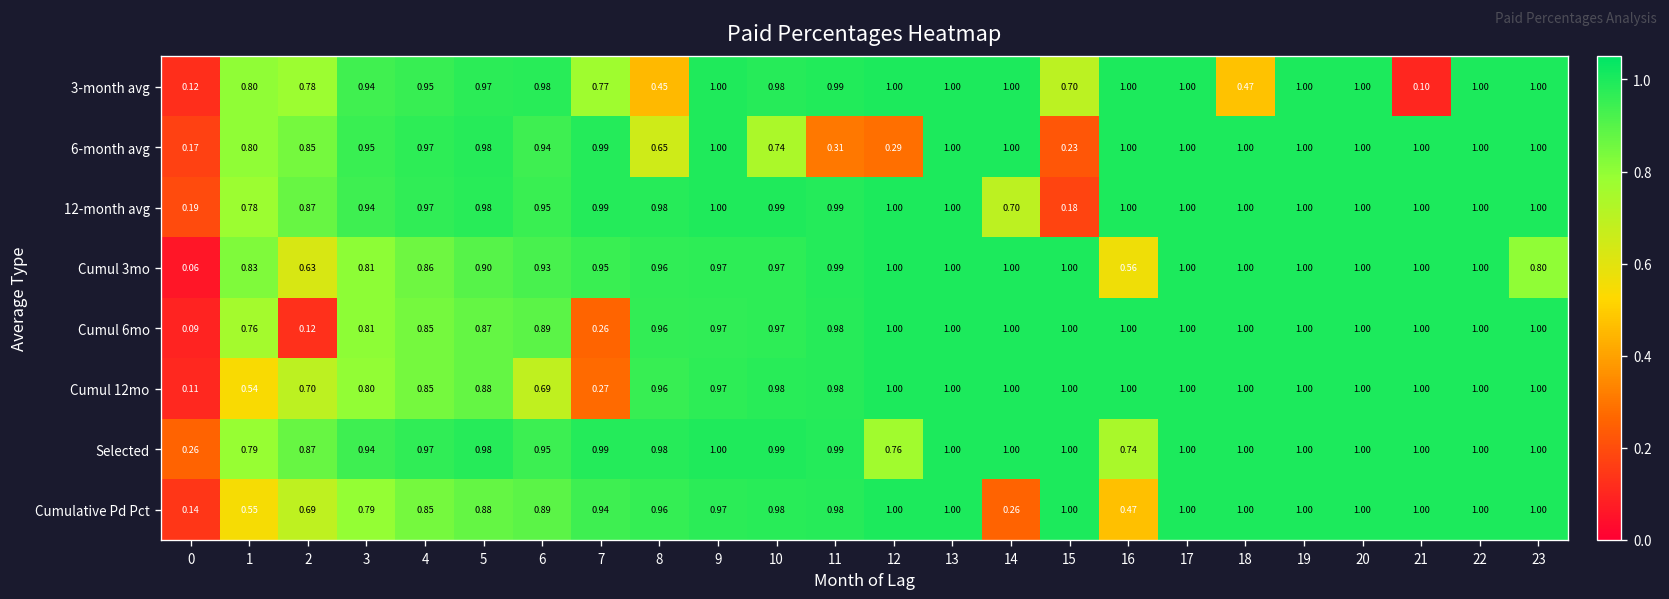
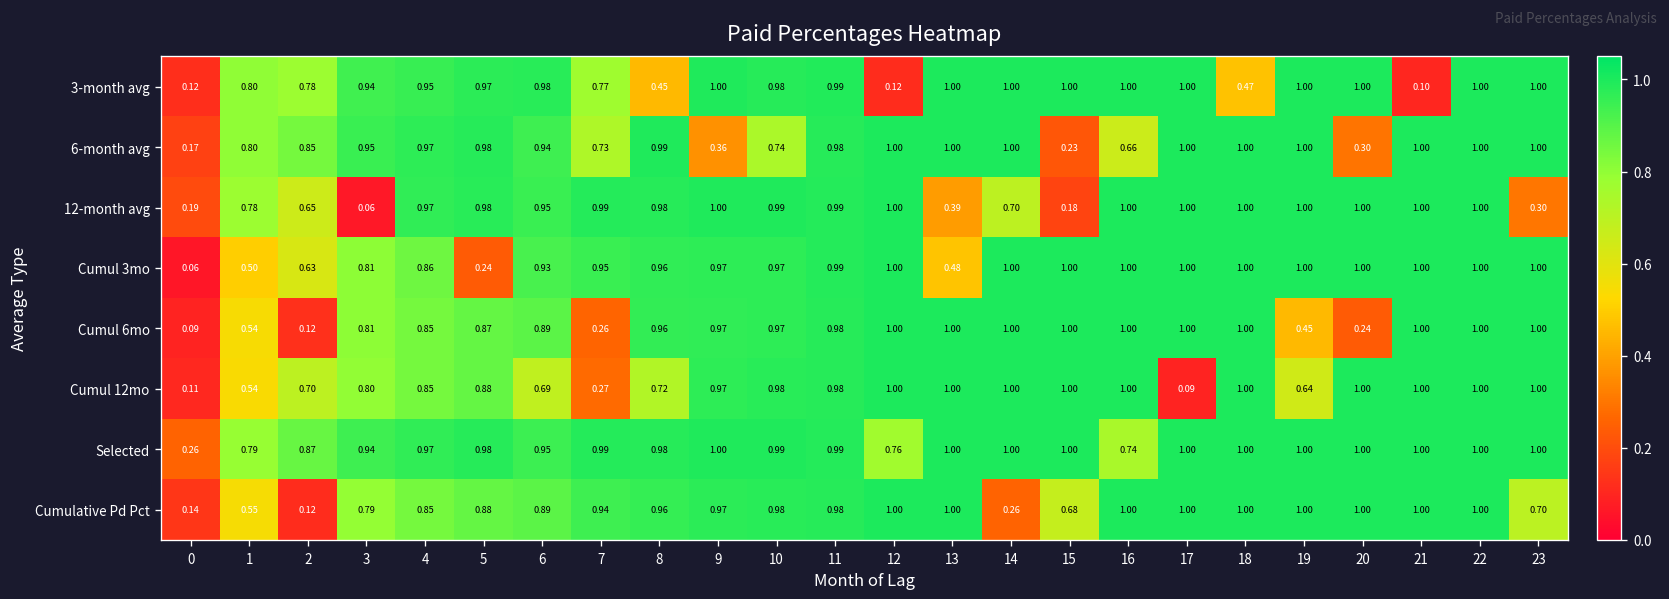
3-month avg, 12: 1.00 -> 0.12
3-month avg, 15: 0.70 -> 1.00
6-month avg, 7: 0.99 -> 0.73
6-month avg, 8: 0.65 -> 0.99
6-month avg, 9: 1.00 -> 0.36
6-month avg, 11: 0.31 -> 0.98
6-month avg, 12: 0.29 -> 1.00
6-month avg, 16: 1.00 -> 0.66
6-month avg, 20: 1.00 -> 0.30
12-month avg, 2: 0.87 -> 0.65
12-month avg, 3: 0.94 -> 0.06
12-month avg, 13: 1.00 -> 0.39
12-month avg, 23: 1.00 -> 0.30
Cumul 3mo, 1: 0.83 -> 0.50
Cumul 3mo, 5: 0.90 -> 0.24
Cumul 3mo, 13: 1.00 -> 0.48
Cumul 3mo, 16: 0.56 -> 1.00
Cumul 3mo, 23: 0.80 -> 1.00
Cumul 6mo, 1: 0.76 -> 0.54
Cumul 6mo, 19: 1.00 -> 0.45
Cumul 6mo, 20: 1.00 -> 0.24
Cumul 12mo, 8: 0.96 -> 0.72
Cumul 12mo, 17: 1.00 -> 0.09
Cumul 12mo, 19: 1.00 -> 0.64
Cumulative Pd Pct, 2: 0.69 -> 0.12
Cumulative Pd Pct, 15: 1.00 -> 0.68
Cumulative Pd Pct, 16: 0.47 -> 1.00
Cumulative Pd Pct, 23: 1.00 -> 0.70
